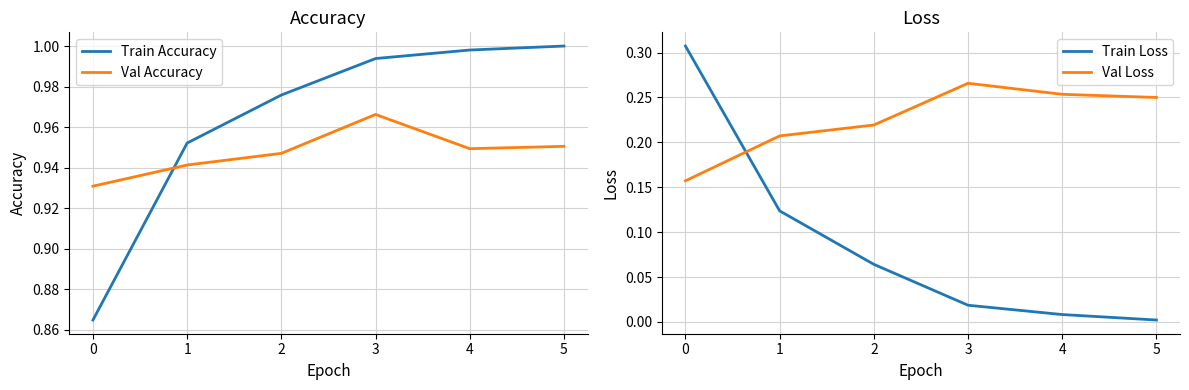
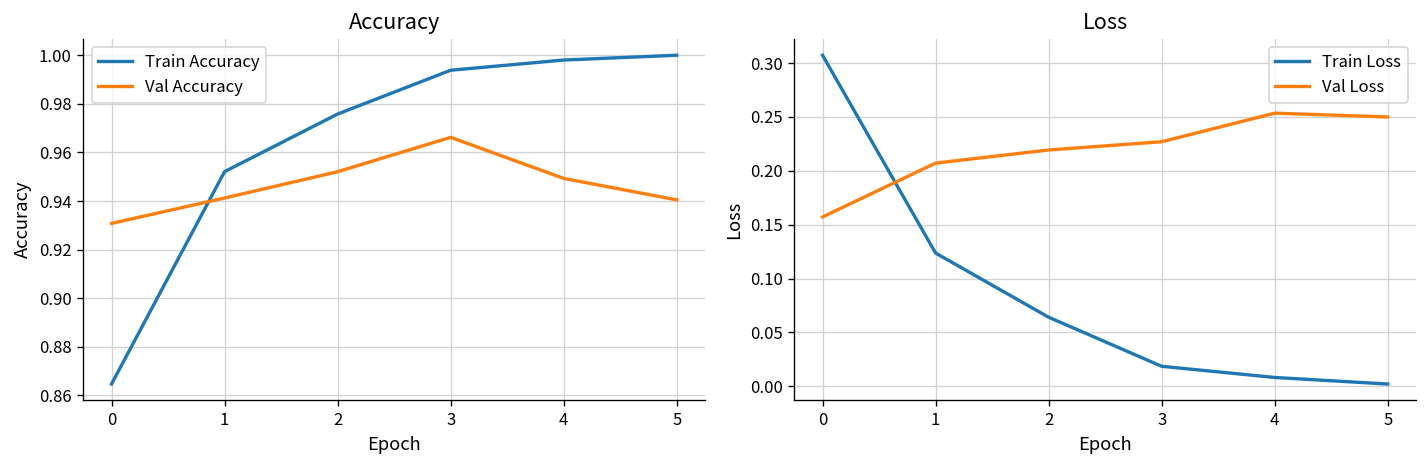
Accuracy, Val Accuracy, 2: 0.947 -> 0.952
Accuracy, Val Accuracy, 5: 0.950 -> 0.940
Loss, Val Loss, 3: 0.27 -> 0.23
